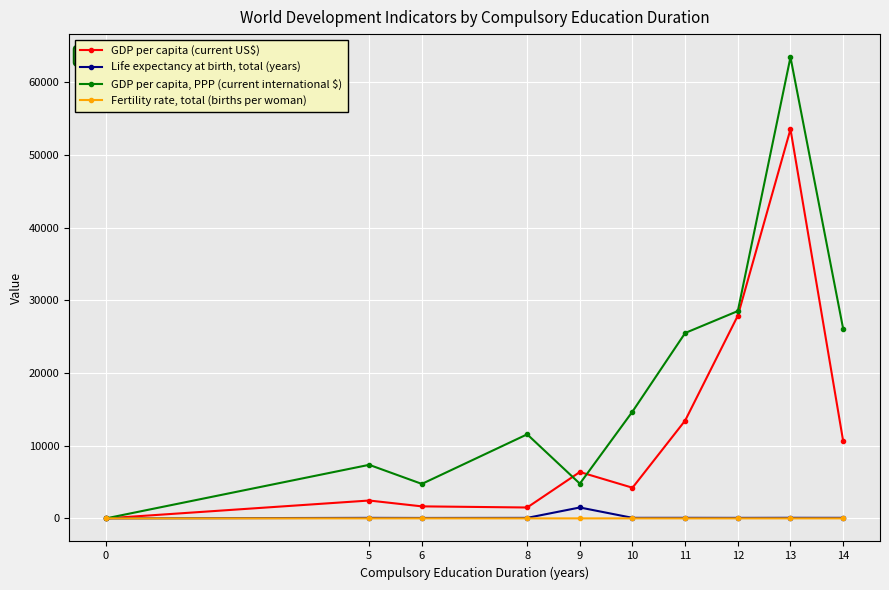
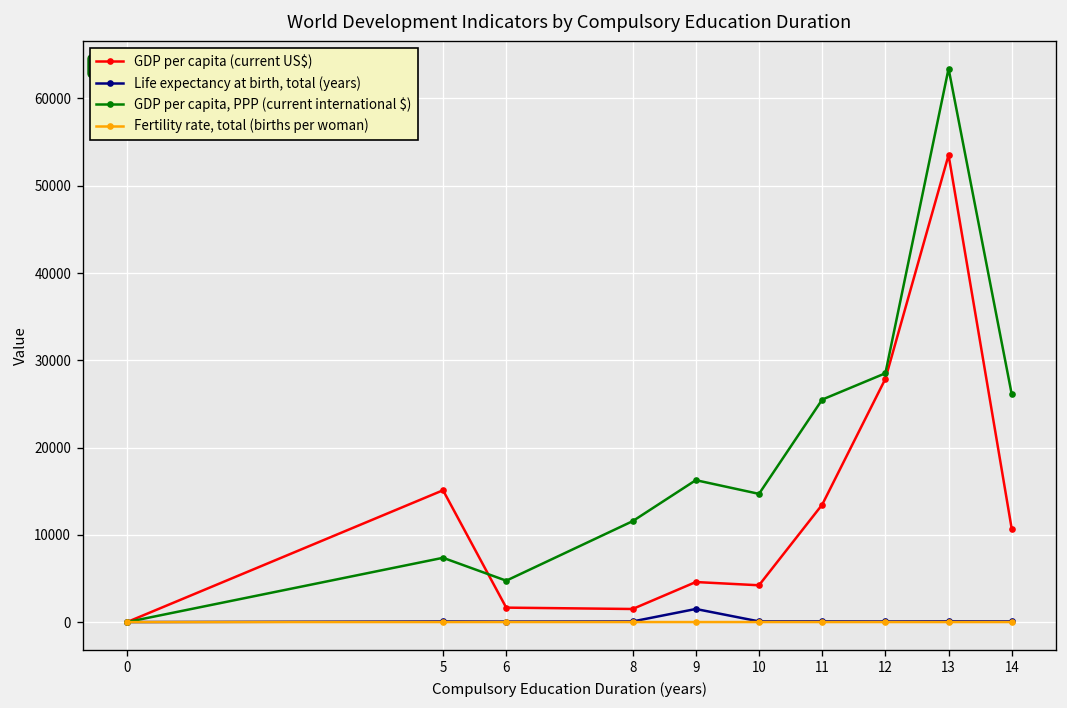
GDP per capita (current US$), 5: 2000 -> 15000
GDP per capita (current US$), 9: 6000 -> 5000
GDP per capita, PPP (current international $), 9: 5000 -> 16000
